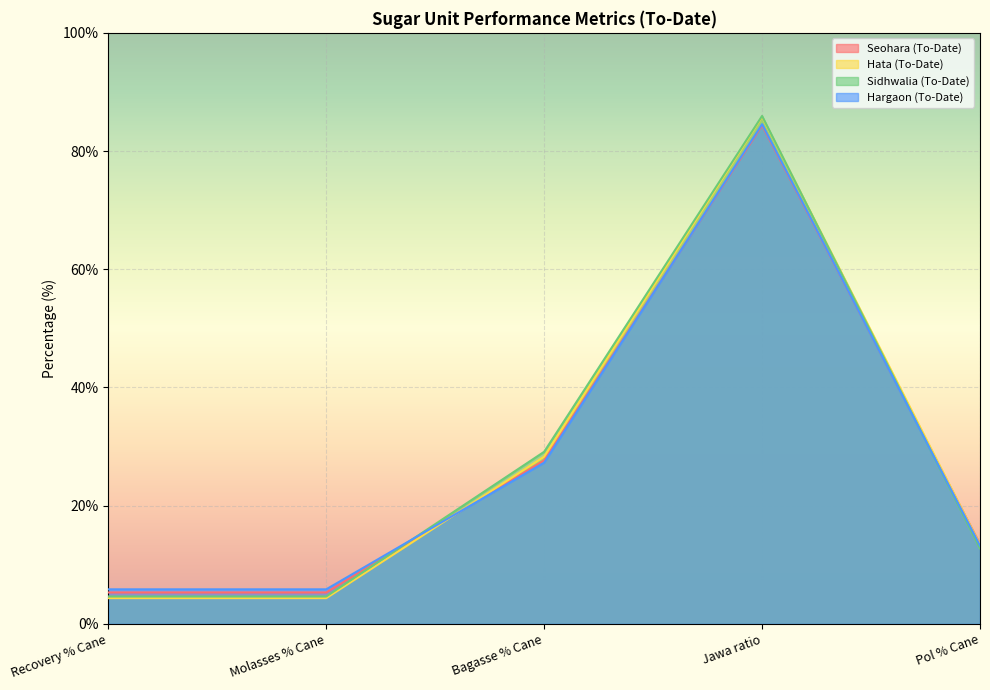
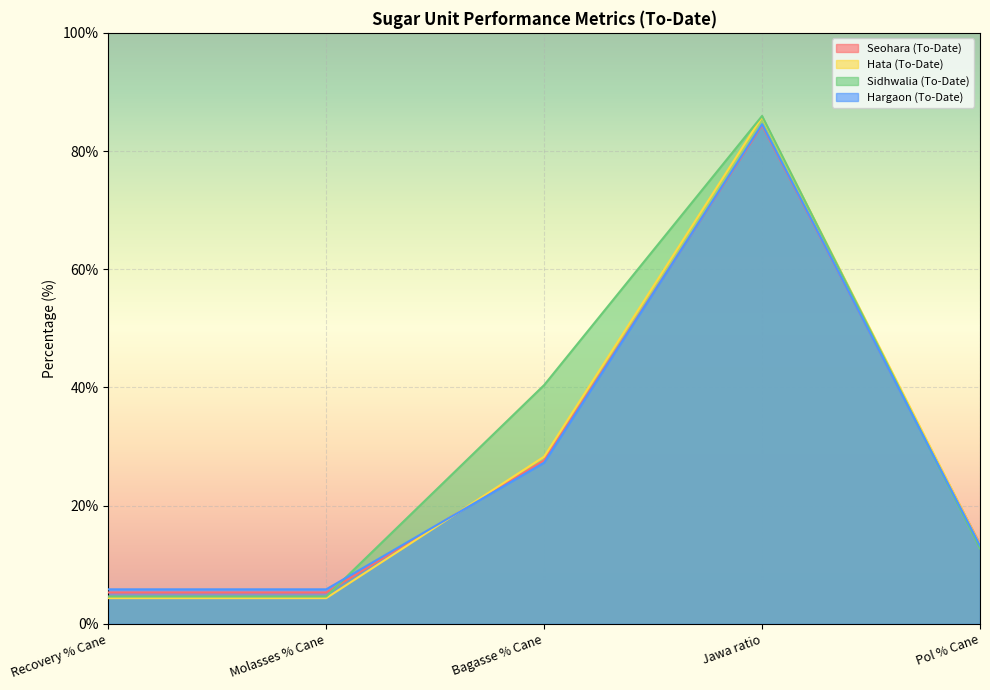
Sidhwalia (To-Date), Bagasse % Cane: 29% -> 40%
